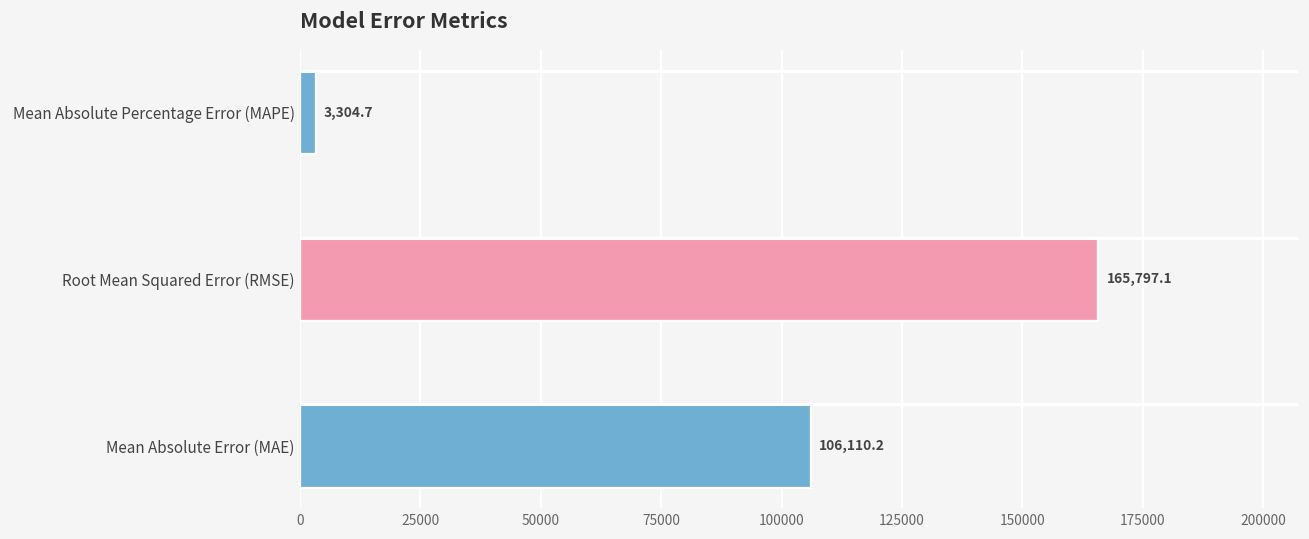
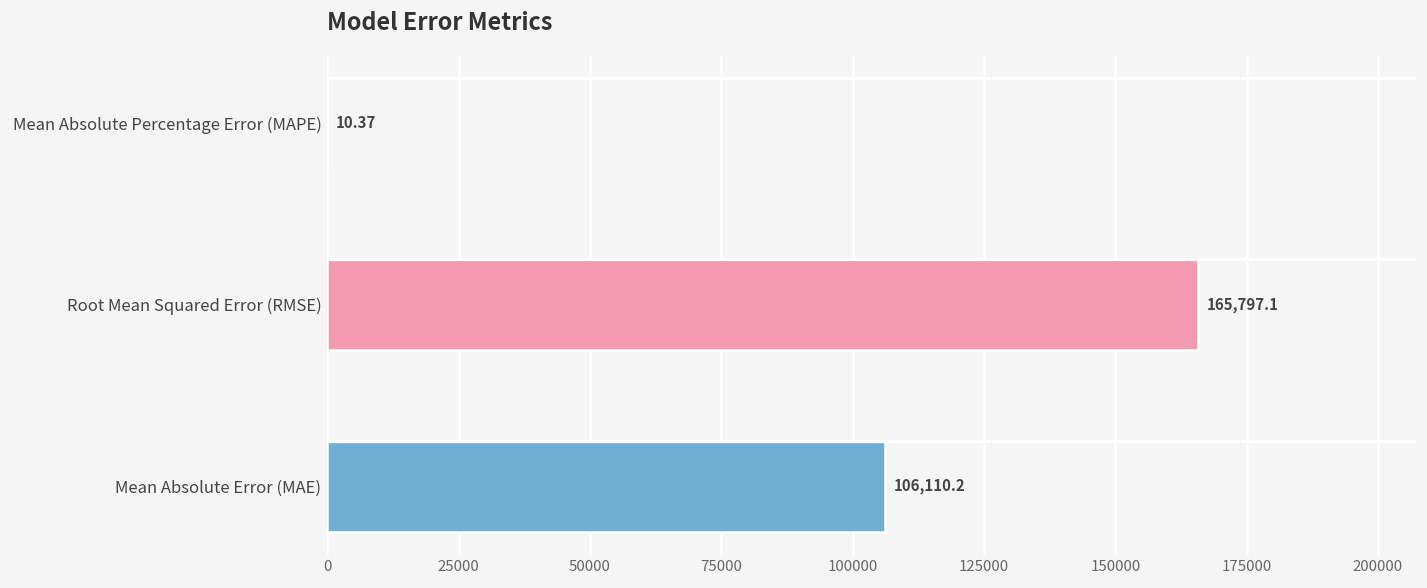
Mean Absolute Percentage Error (MAPE): 3,304.7 -> 10.37
